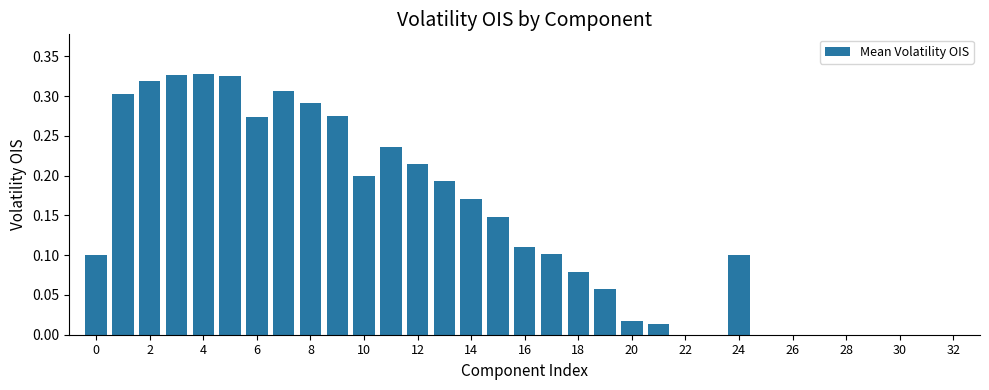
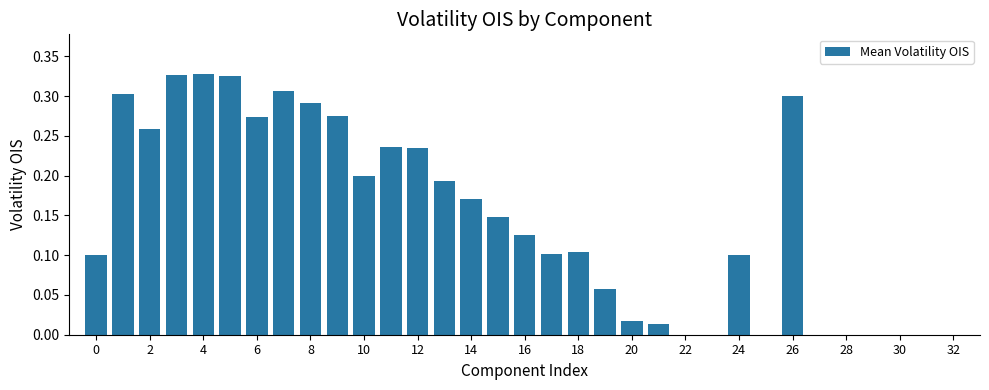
2: 0.32 -> 0.26
12: 0.22 -> 0.24
16: 0.11 -> 0.12
18: 0.08 -> 0.10
26: 0.0 -> 0.3
